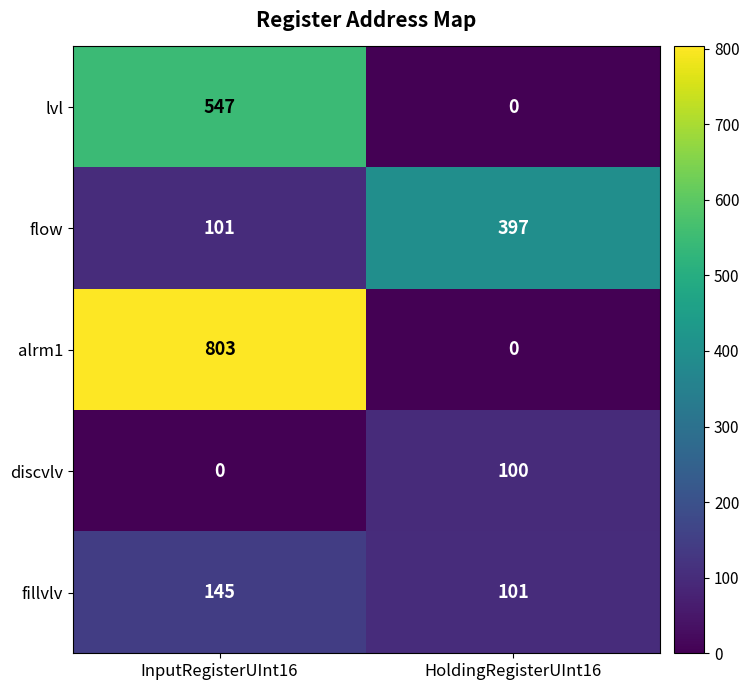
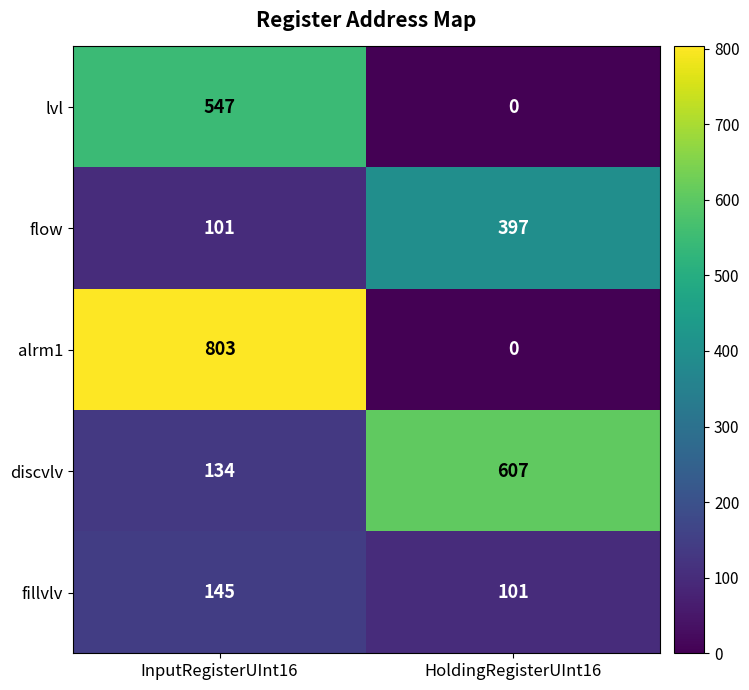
discvlv, InputRegisterUInt16: 0 -> 134
discvlv, HoldingRegisterUInt16: 100 -> 607
